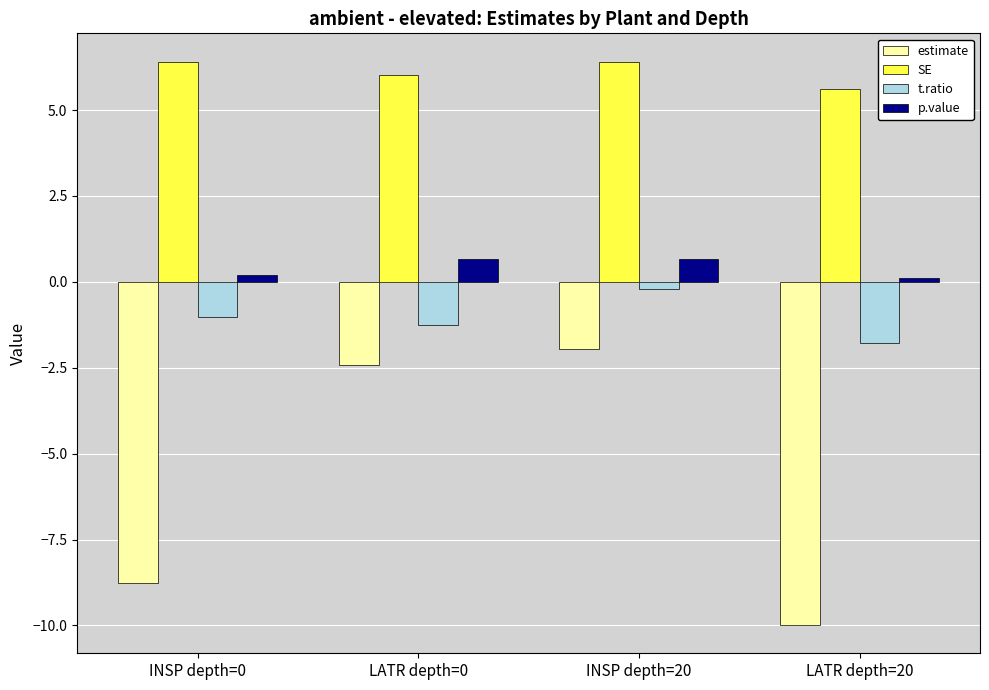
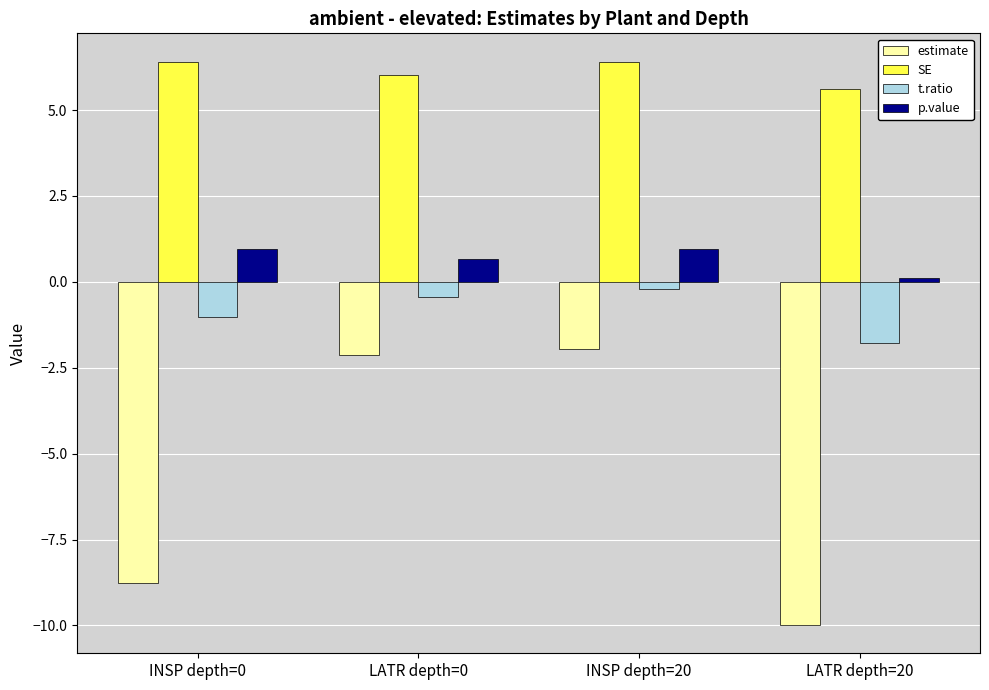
p.value, INSP depth=0: 0.2 -> 1.0
estimate, LATR depth=0: -2.4 -> -2.1
t.ratio, LATR depth=0: -1.2 -> -0.4
p.value, INSP depth=20: 0.7 -> 1.0
